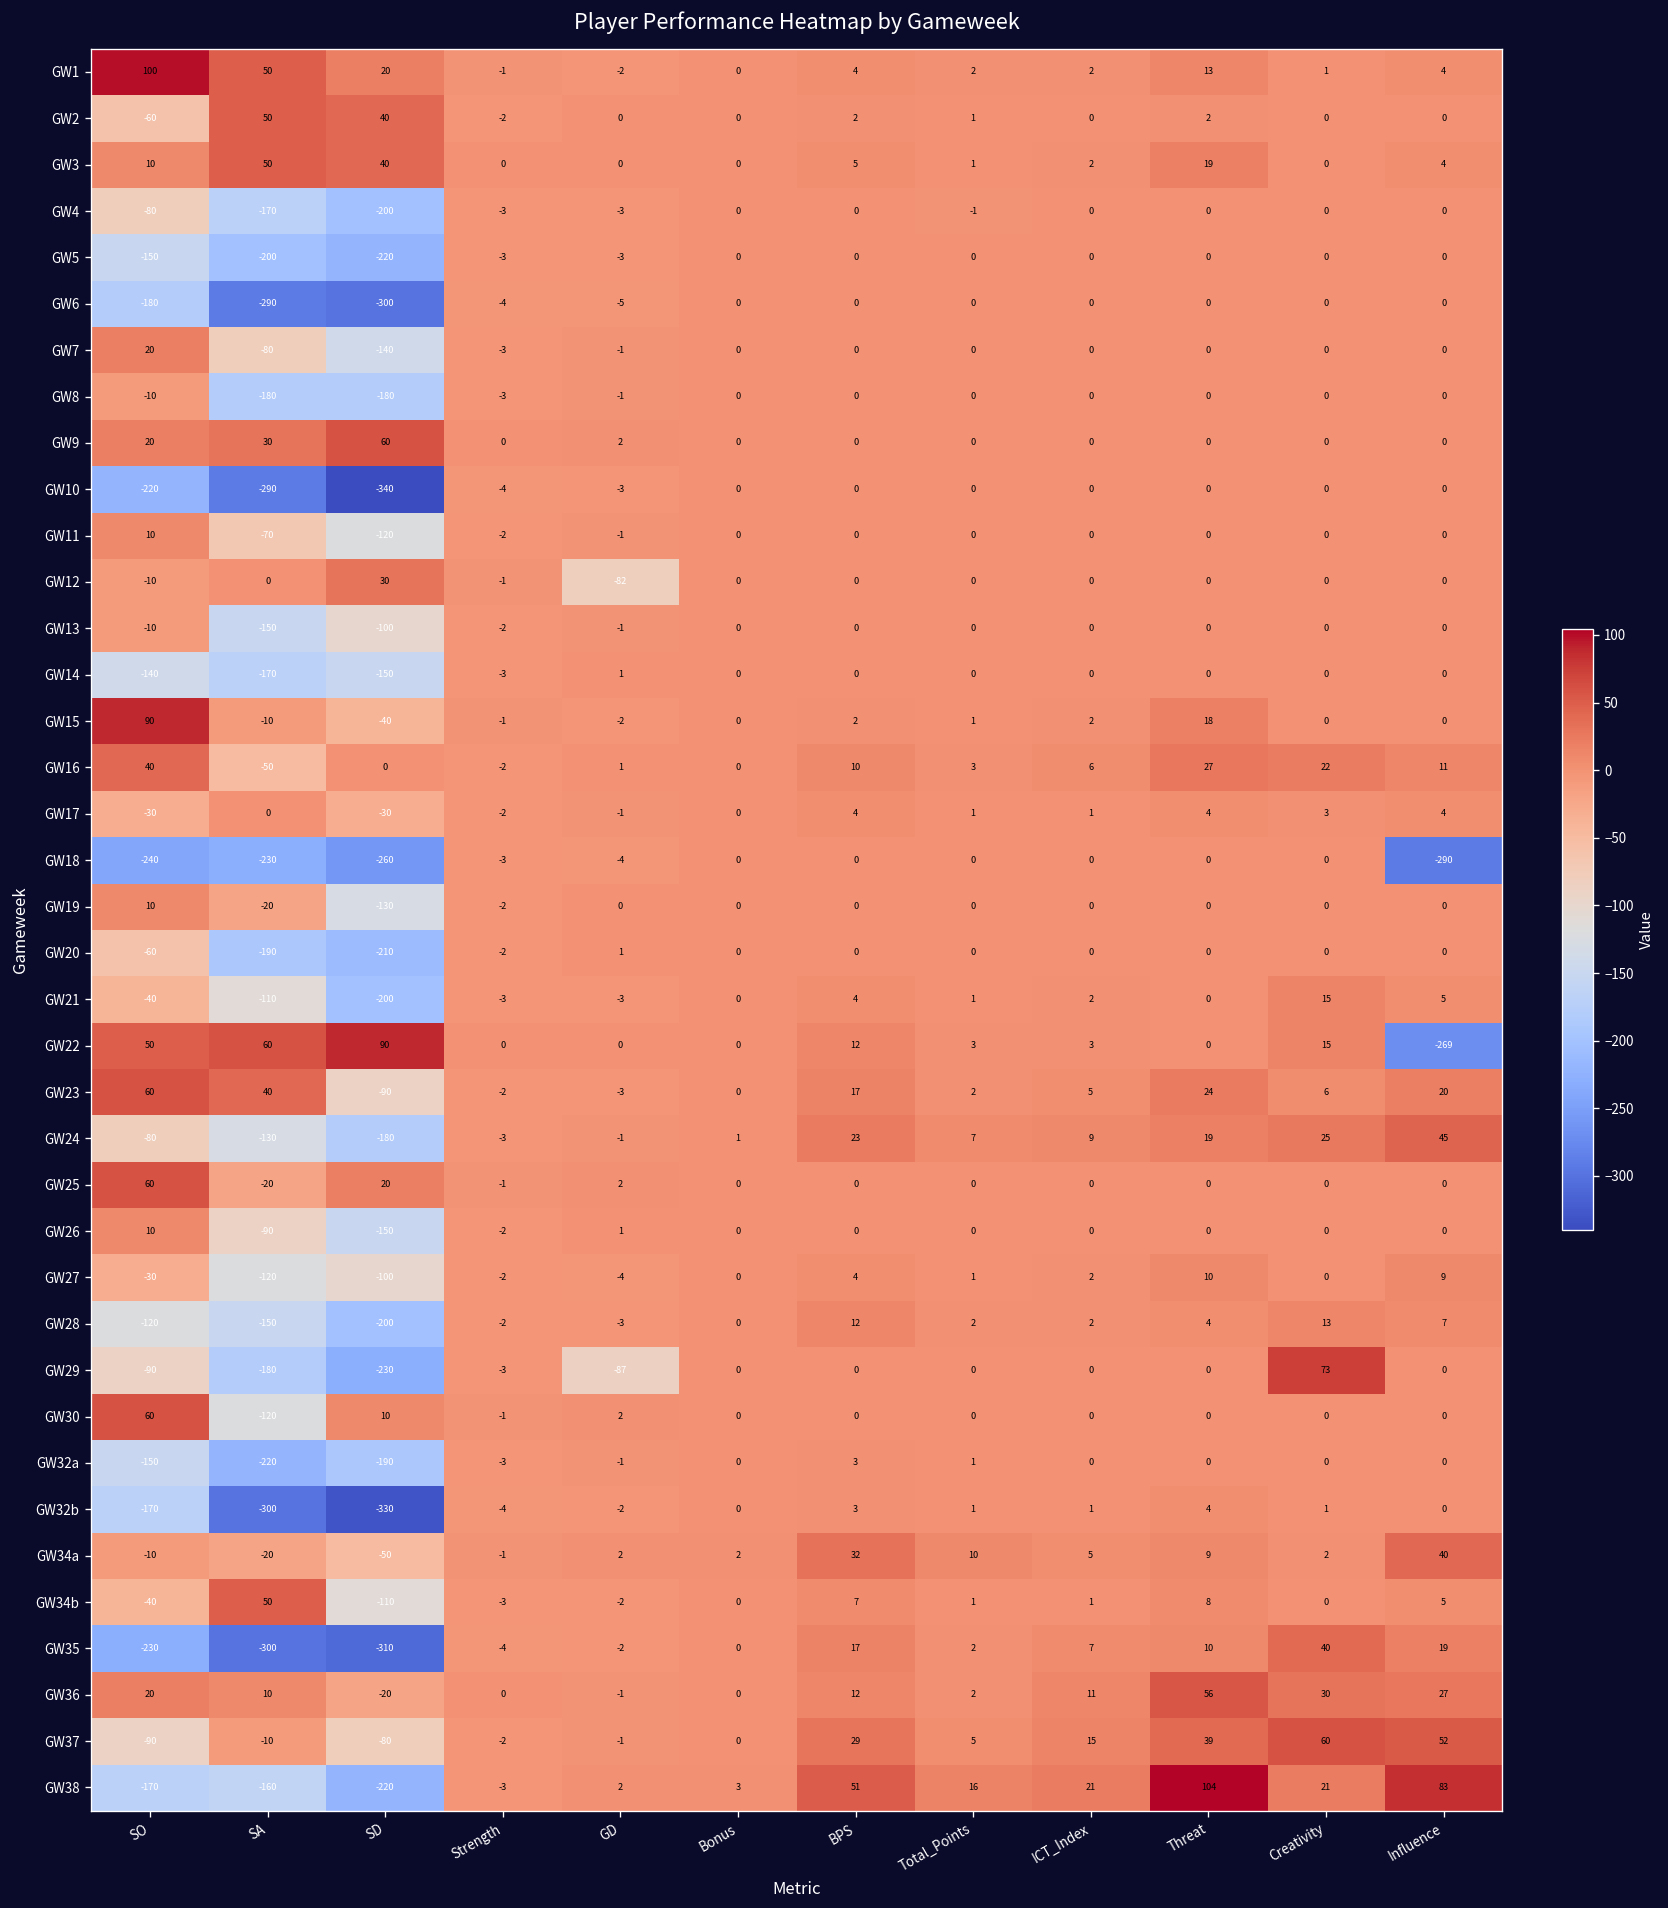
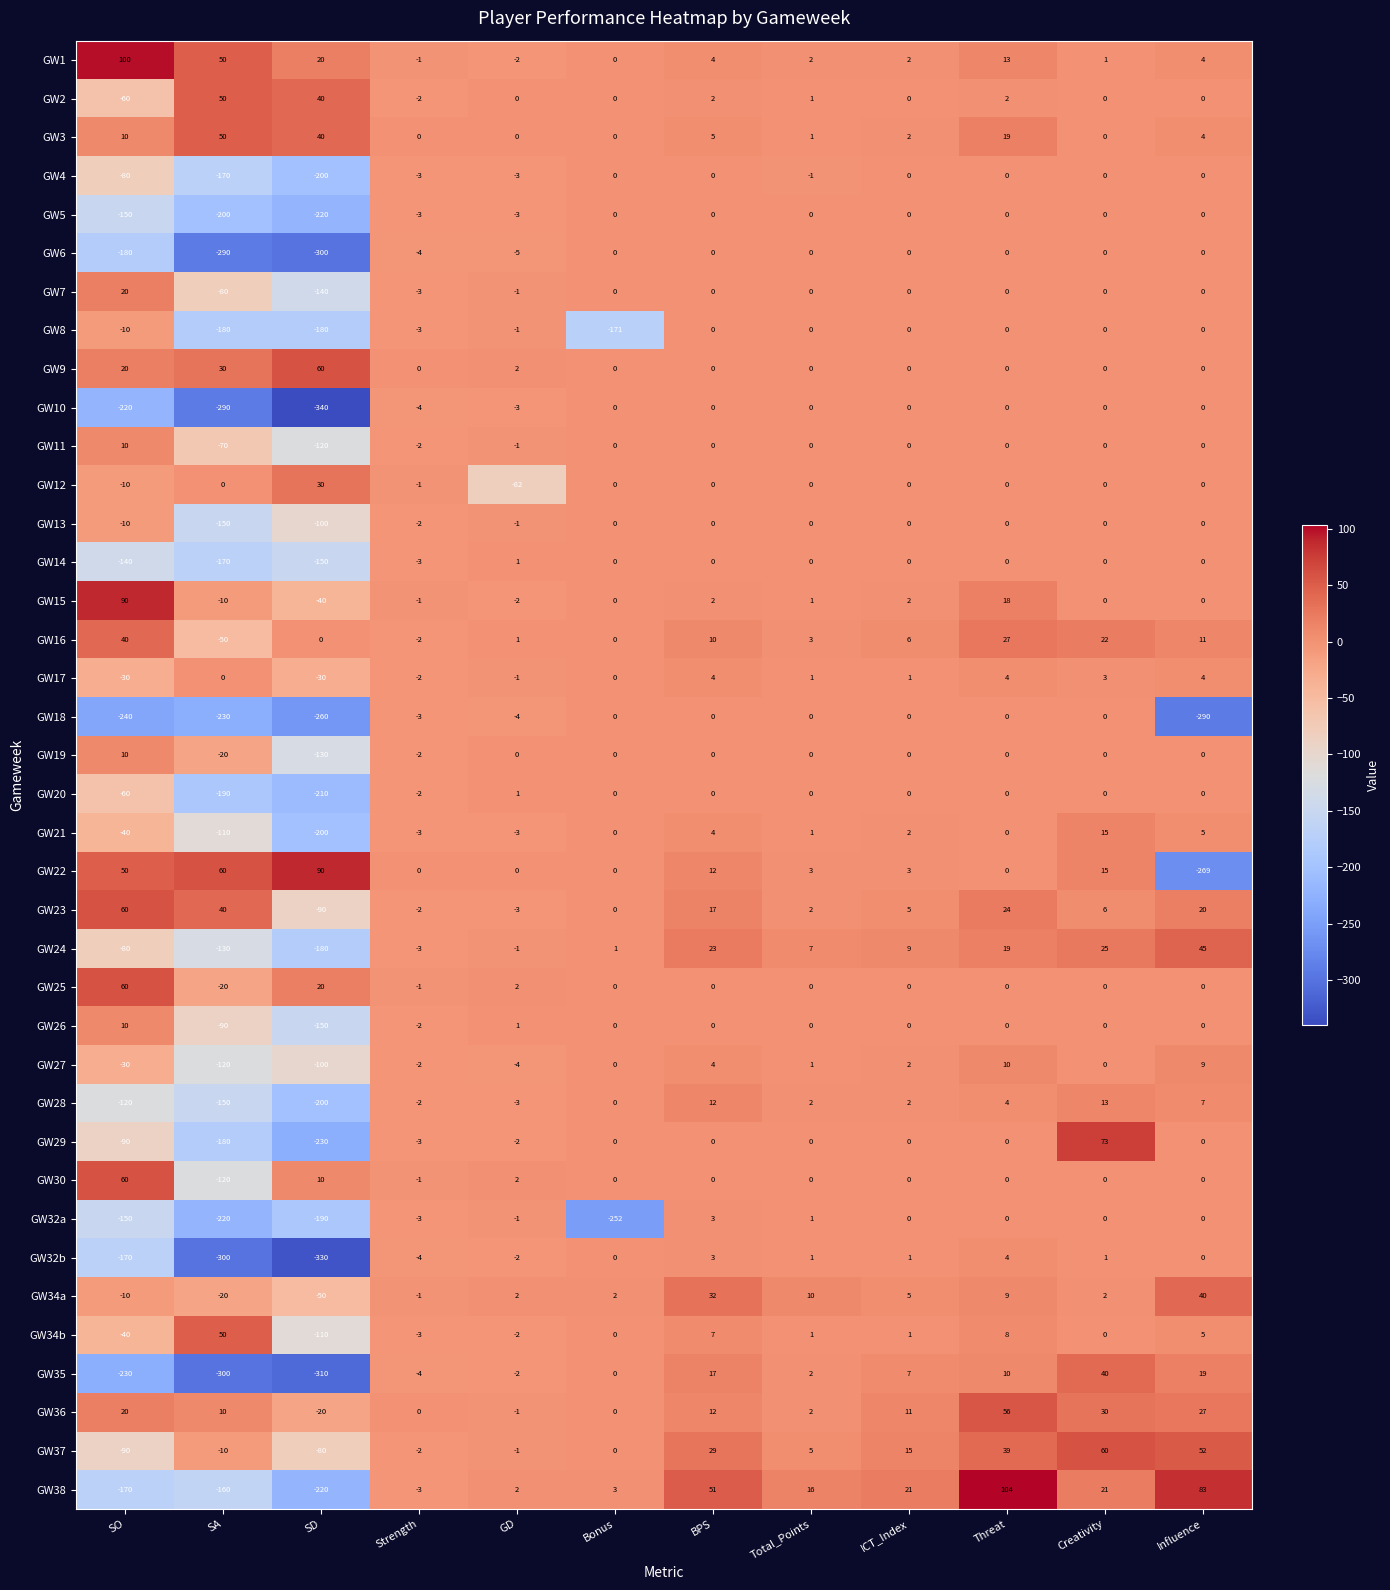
GW8, Bonus: 0 -> -171
GW29, GD: -87 -> -2
GW32a, Bonus: 0 -> -252
